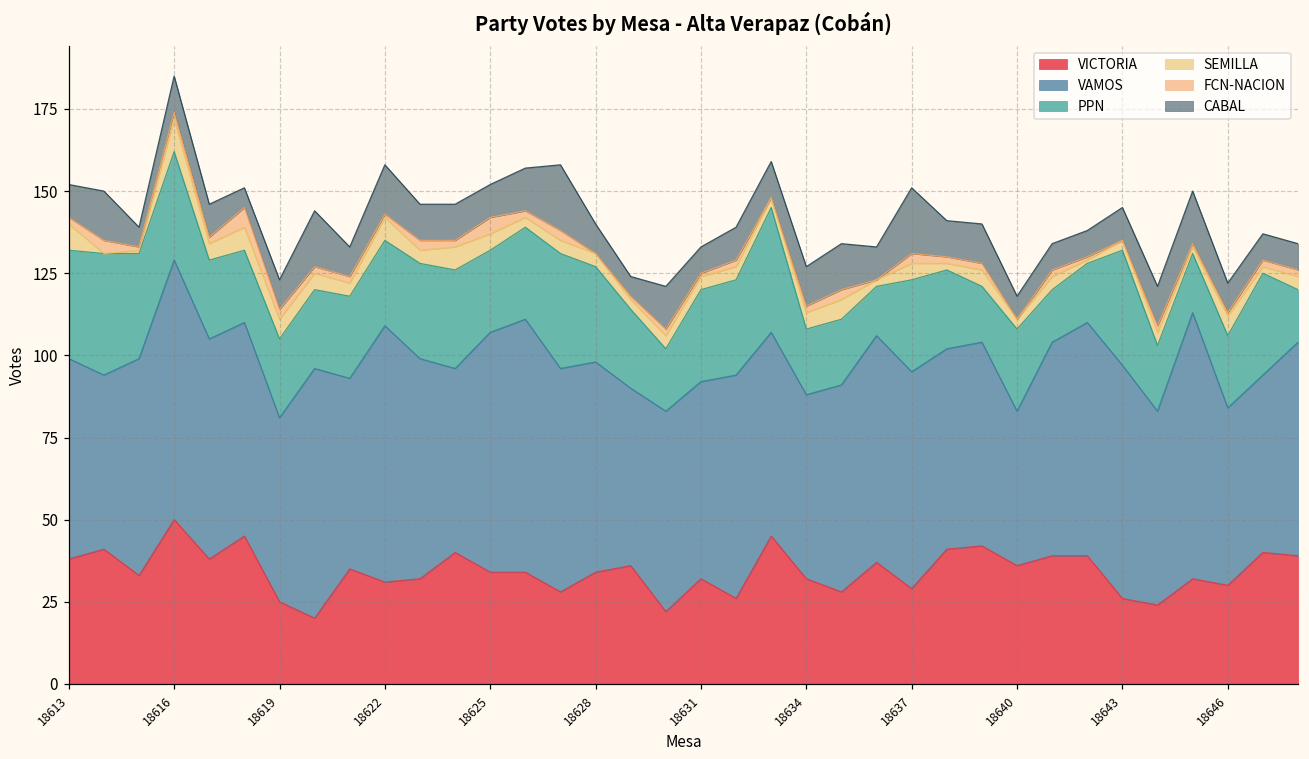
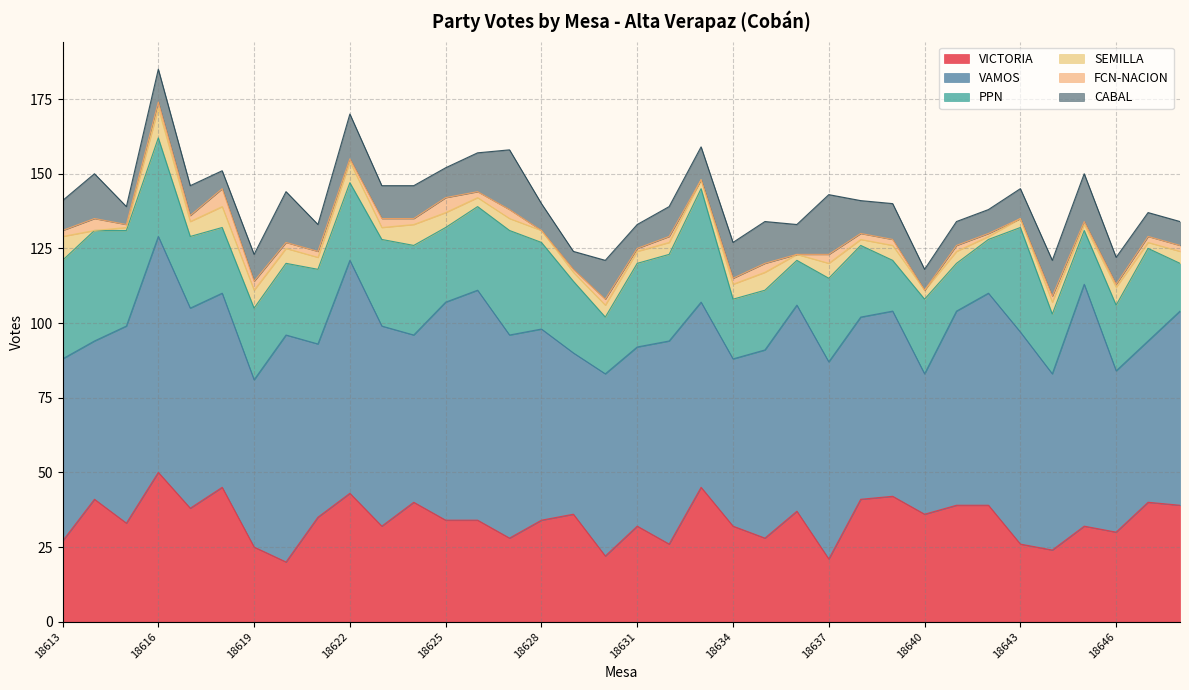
VICTORIA, 18613: 38 -> 27
VICTORIA, 18622: 31 -> 43
VICTORIA, 18637: 29 -> 21
